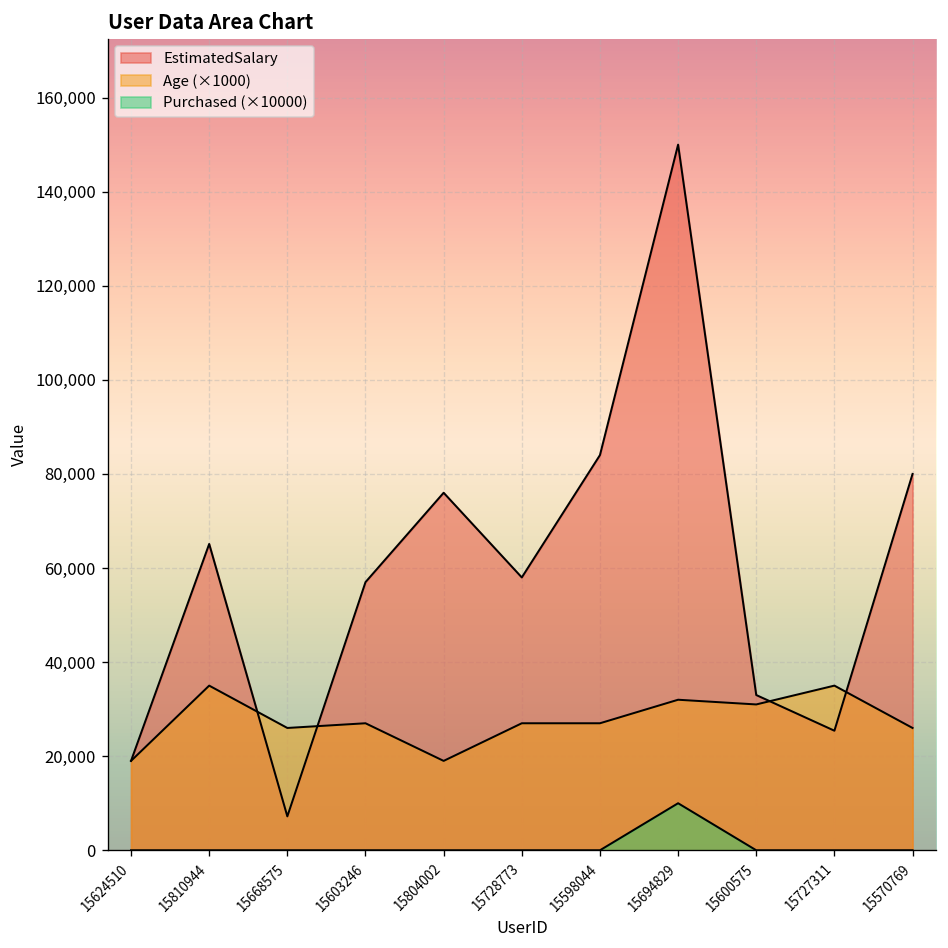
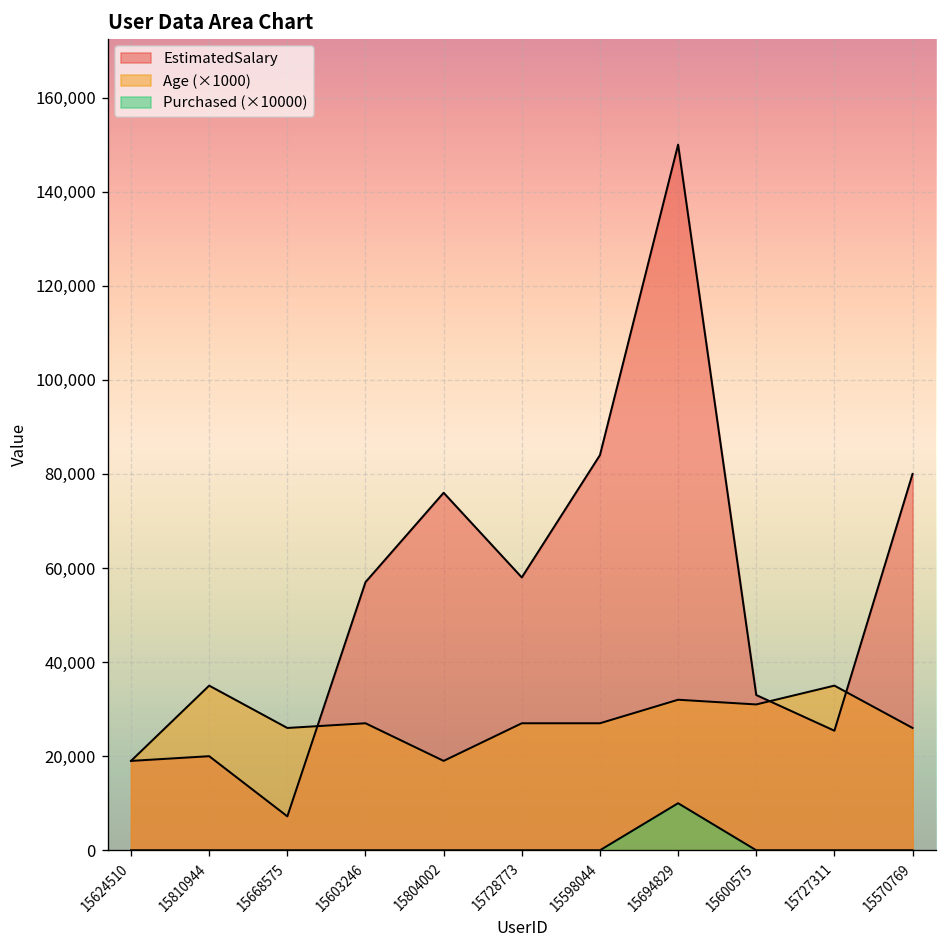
EstimatedSalary, 15810944: 65,000 -> 20,000
